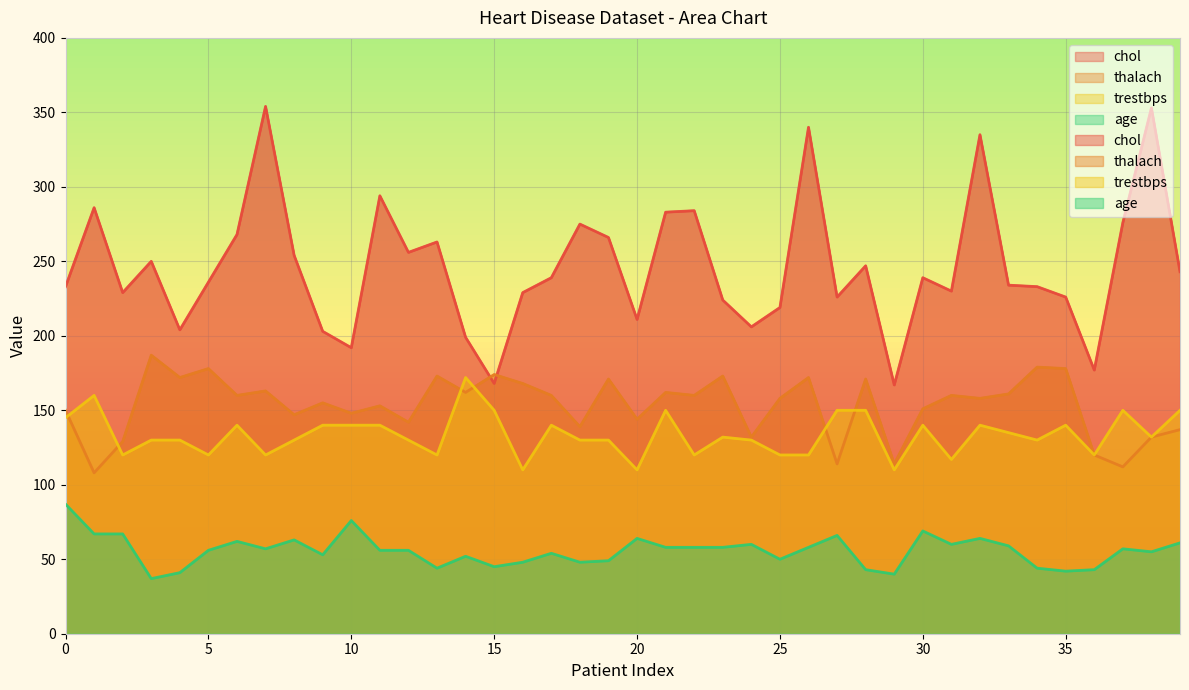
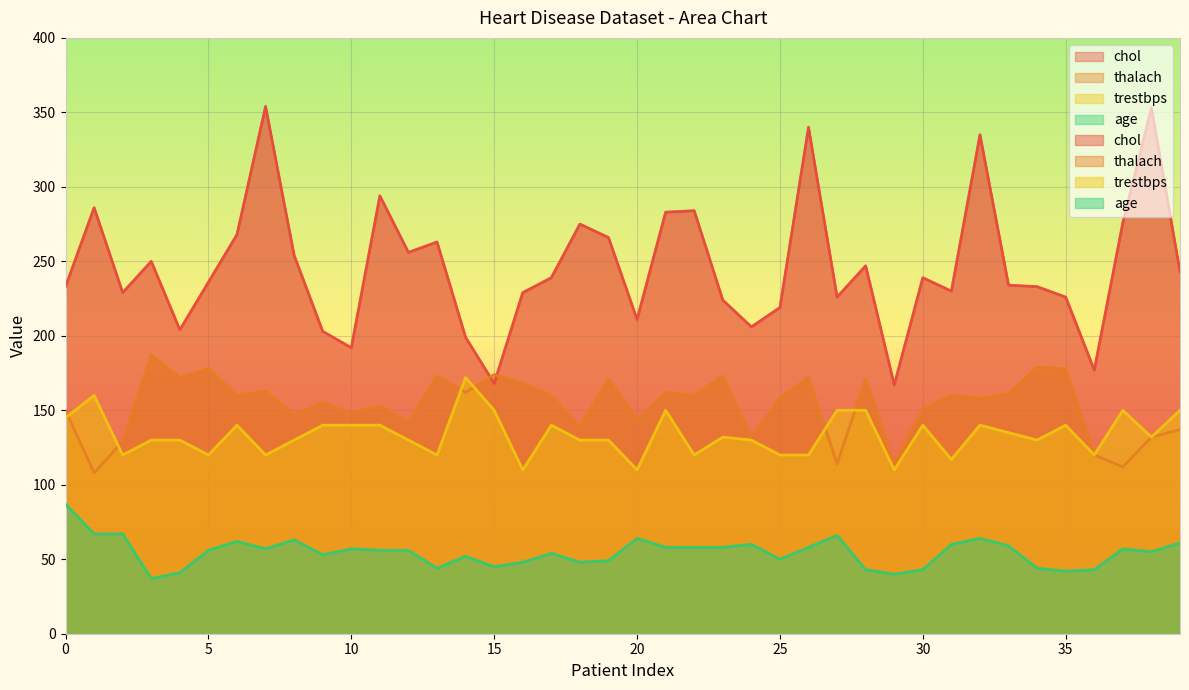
age, 10: 76 -> 57
age, 30: 69 -> 43
